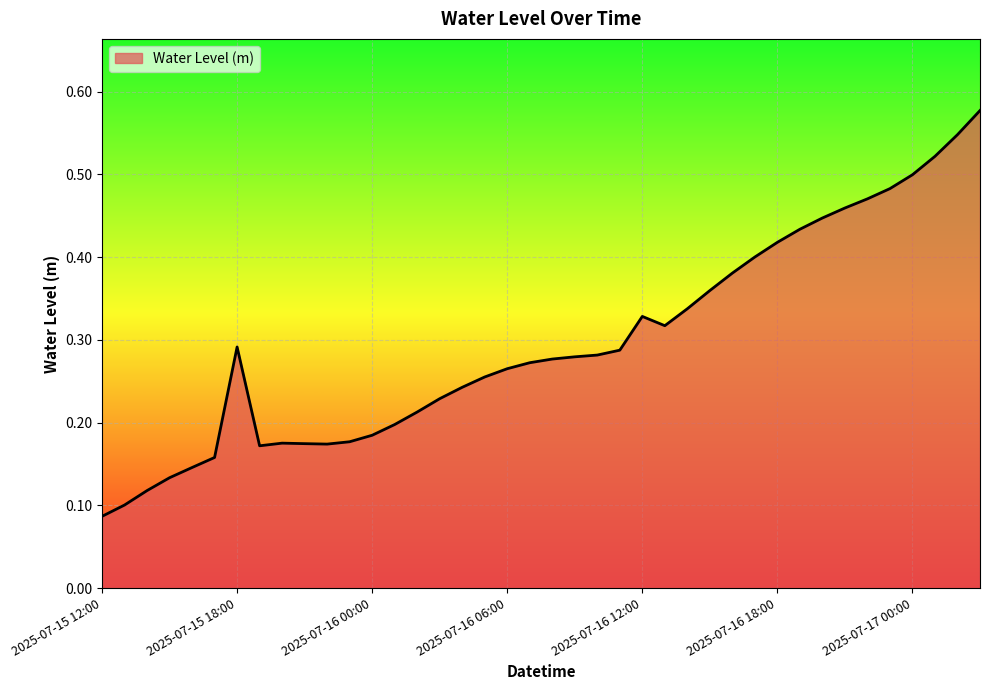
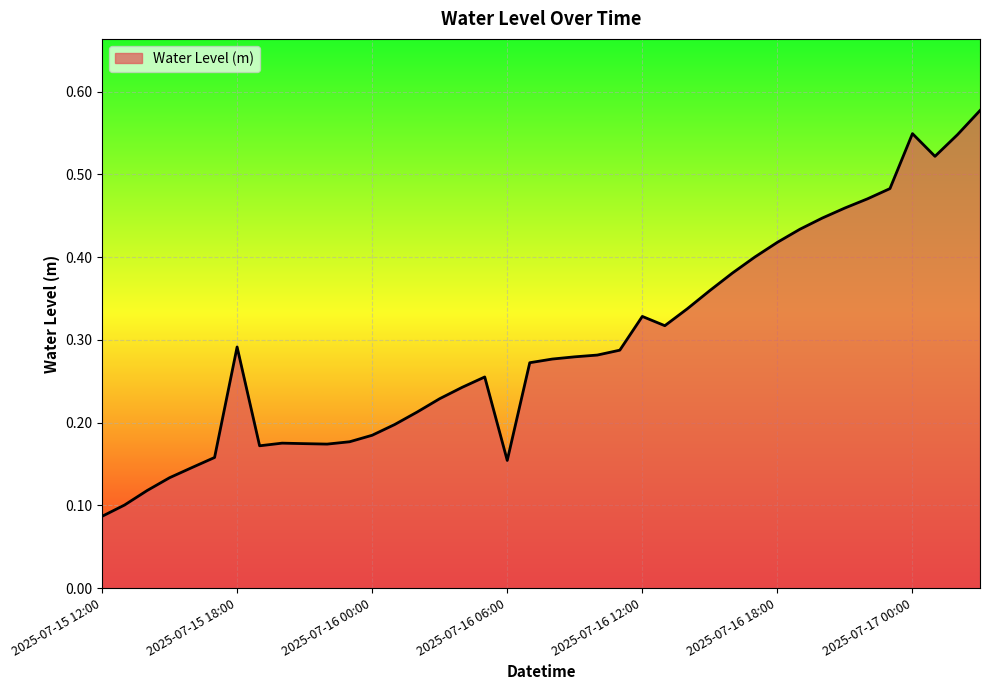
2025-07-16 06:00: 0.27 -> 0.15
2025-07-17 00:00: 0.50 -> 0.55
